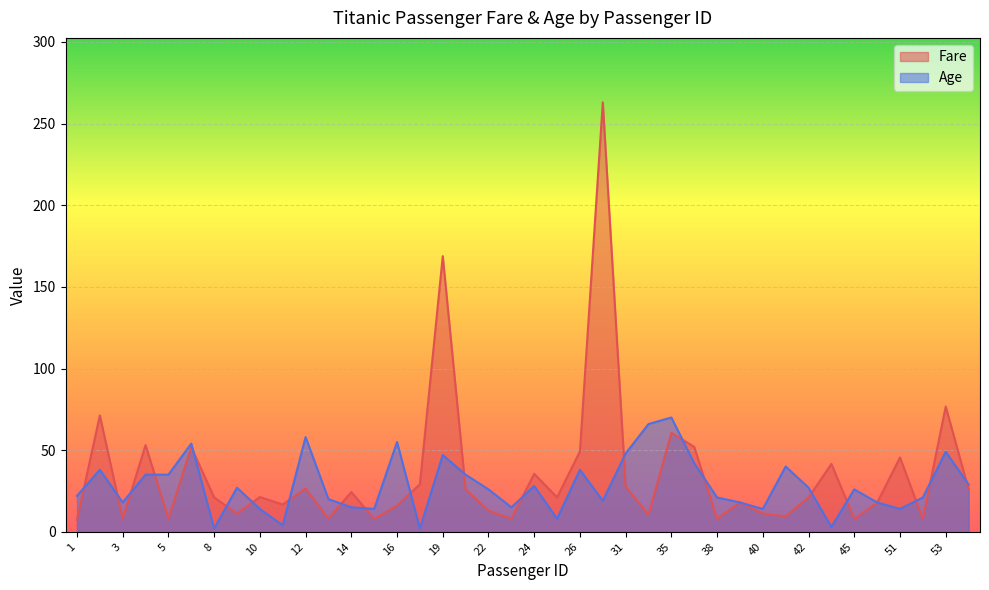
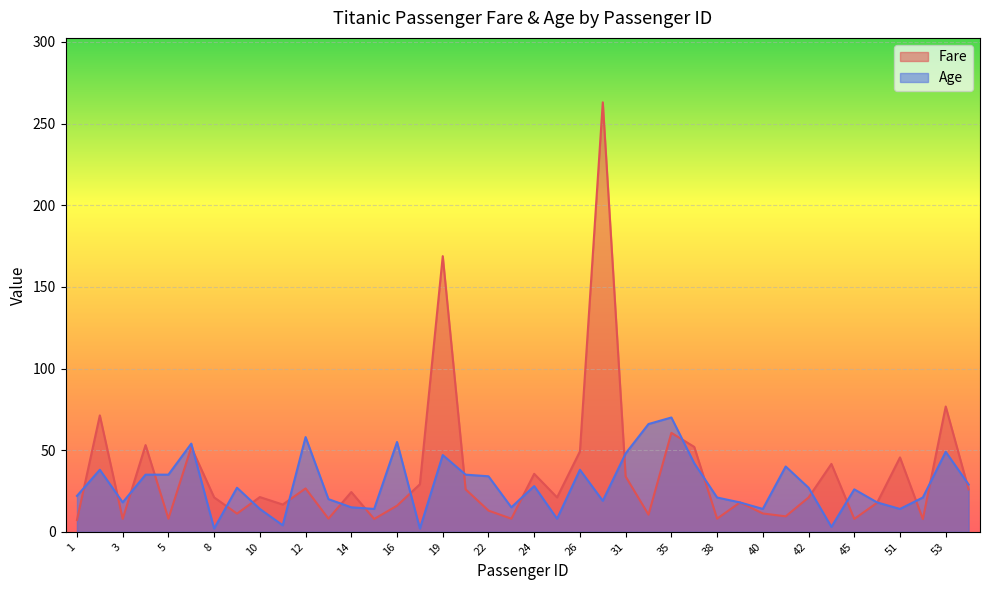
Age, 22: 26 -> 34
Fare, 31: 28 -> 34
